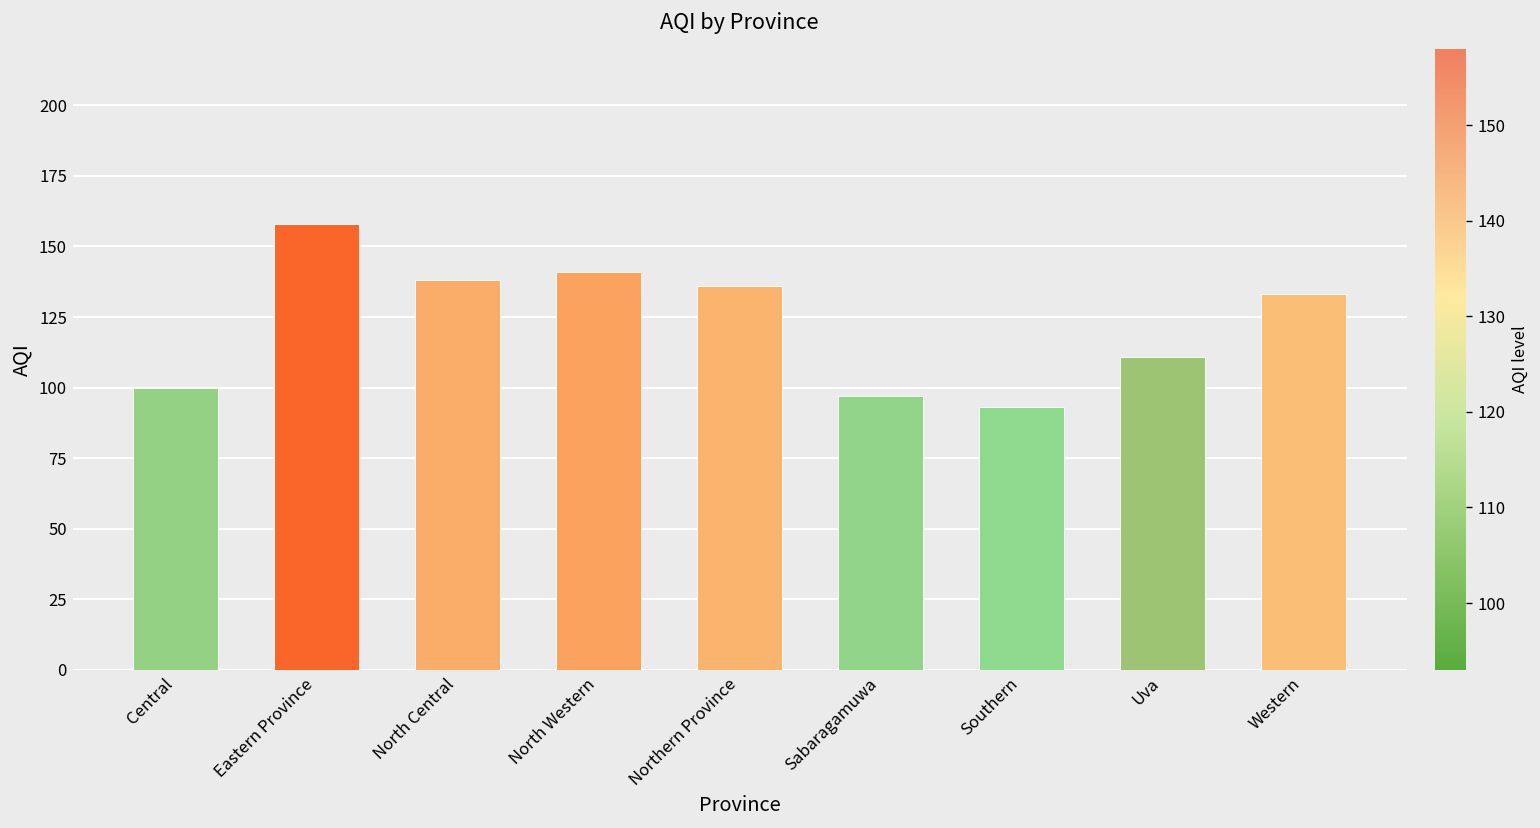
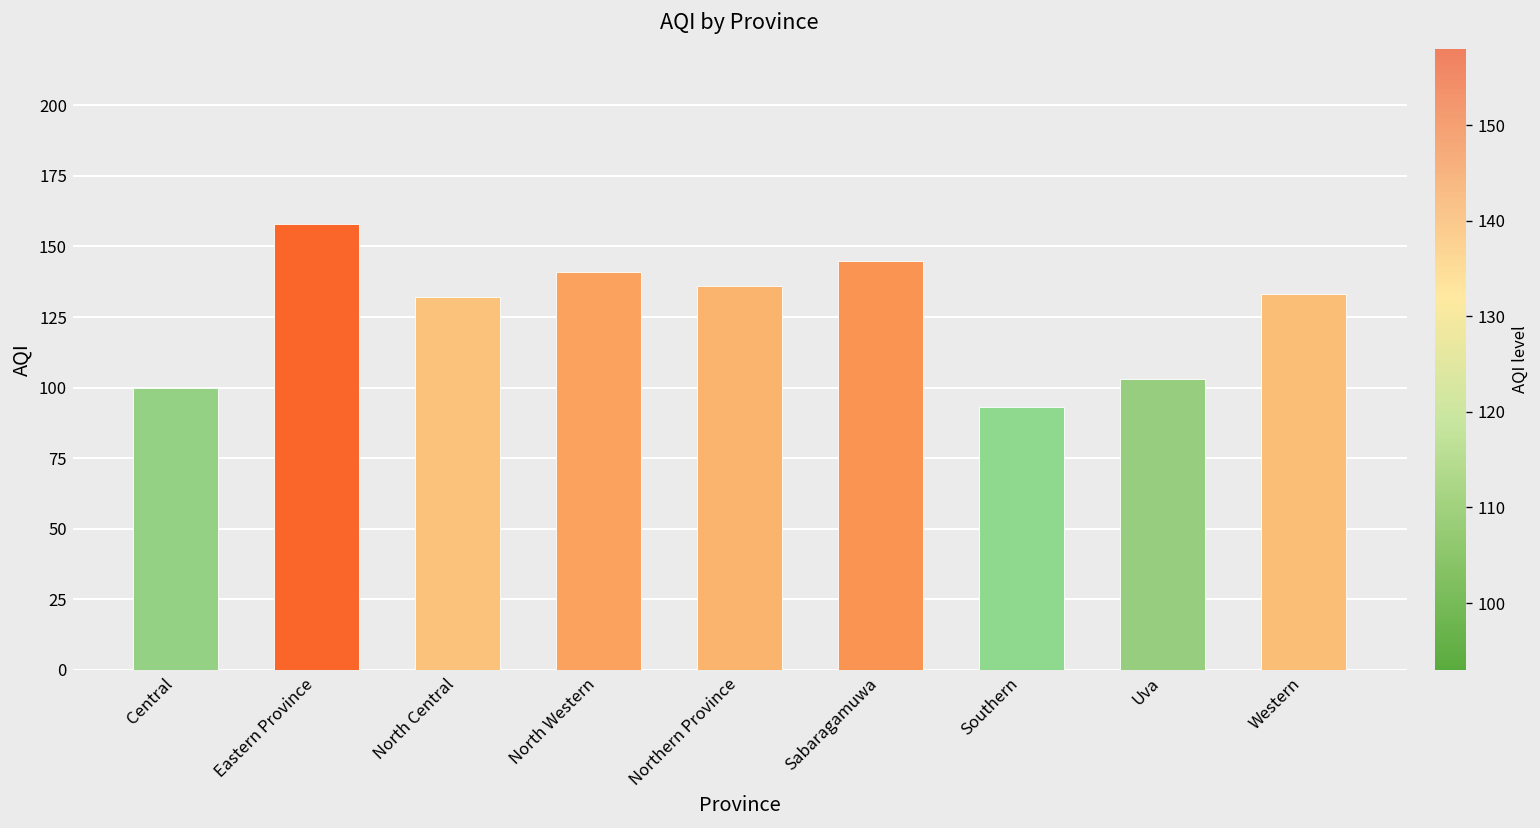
North Central: 138 -> 132
Sabaragamuwa: 97 -> 145
Uva: 111 -> 103
